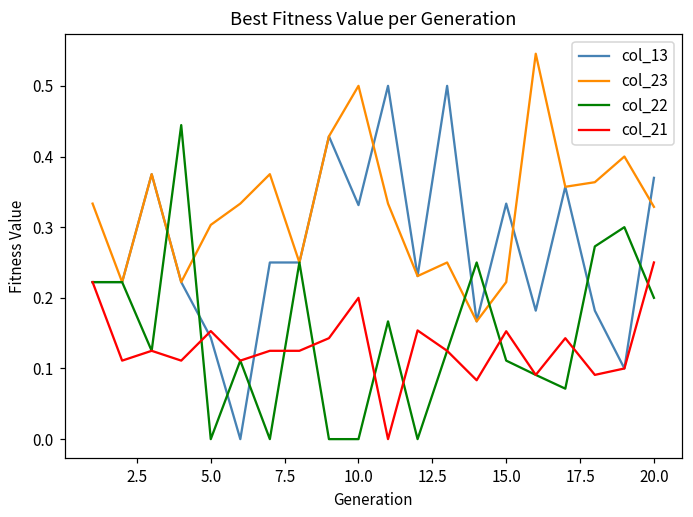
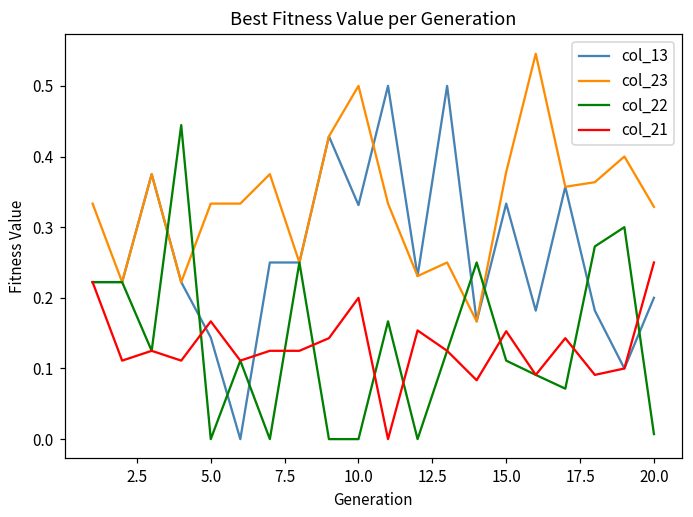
col_23, 5.0: 0.30 -> 0.33
col_21, 5.0: 0.15 -> 0.17
col_23, 15.0: 0.22 -> 0.38
col_13, 20.0: 0.37 -> 0.20
col_22, 20.0: 0.20 -> 0.01
